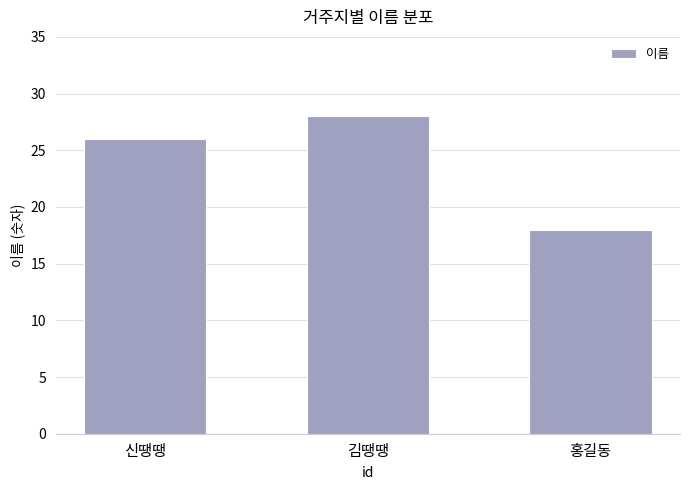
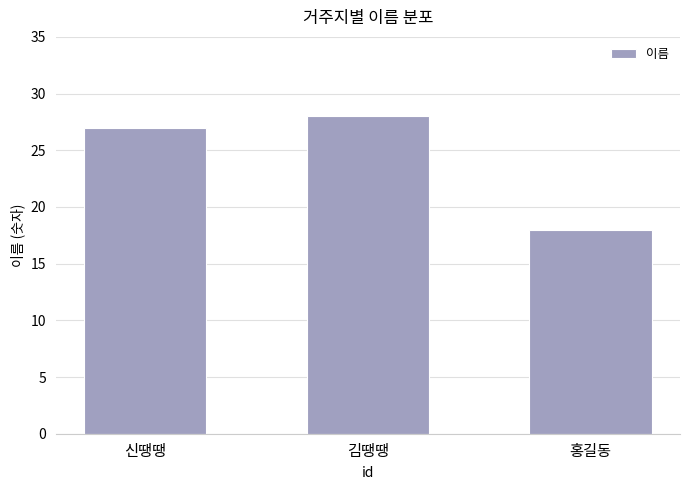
신땡땡: 26 -> 27
